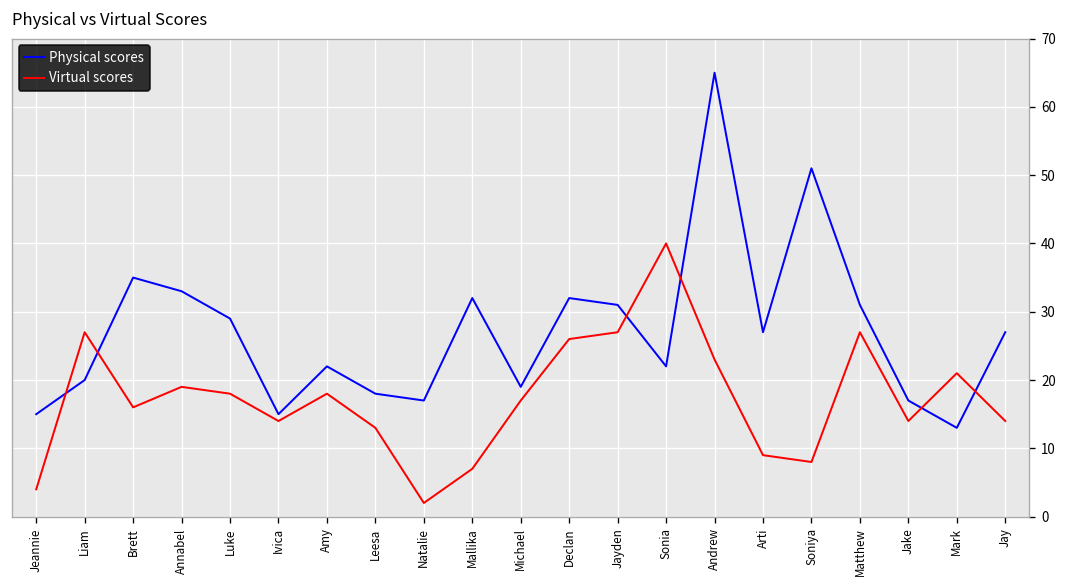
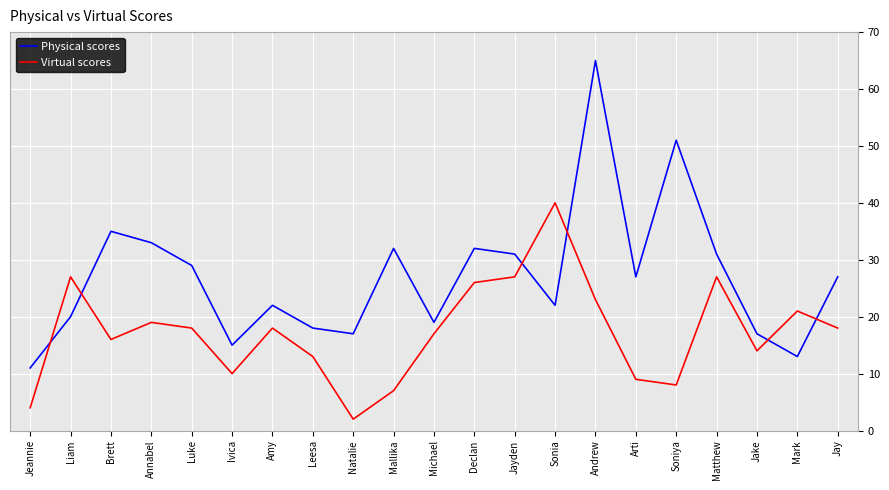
Physical scores, Jeannie: 15 -> 11
Virtual scores, Ivica: 14 -> 10
Virtual scores, Jay: 14 -> 18
